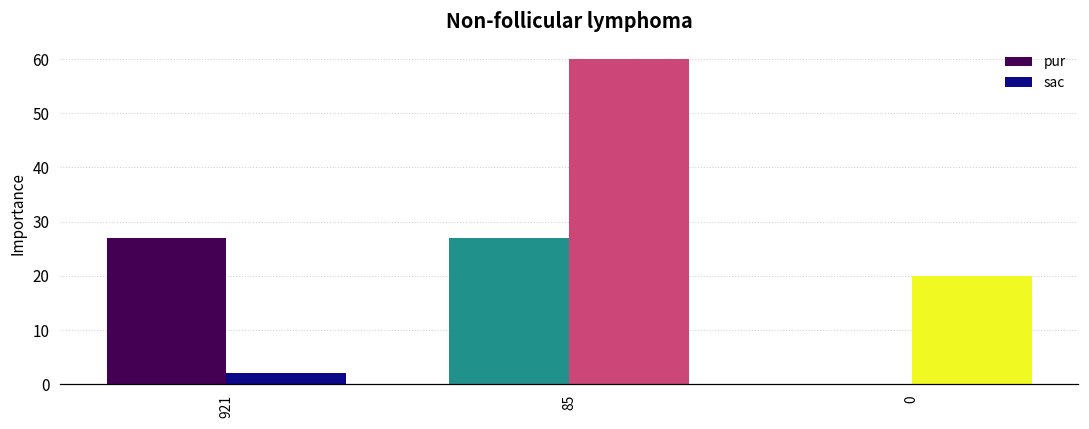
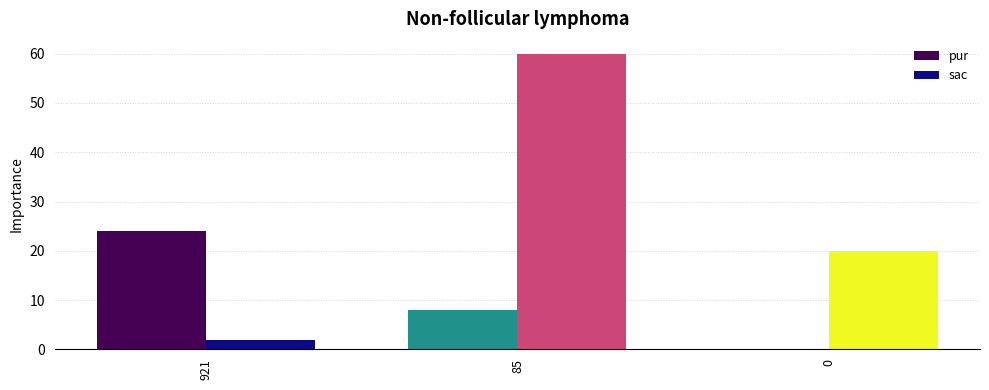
pur, 921: 27 -> 24
pur, 85: 27 -> 8
